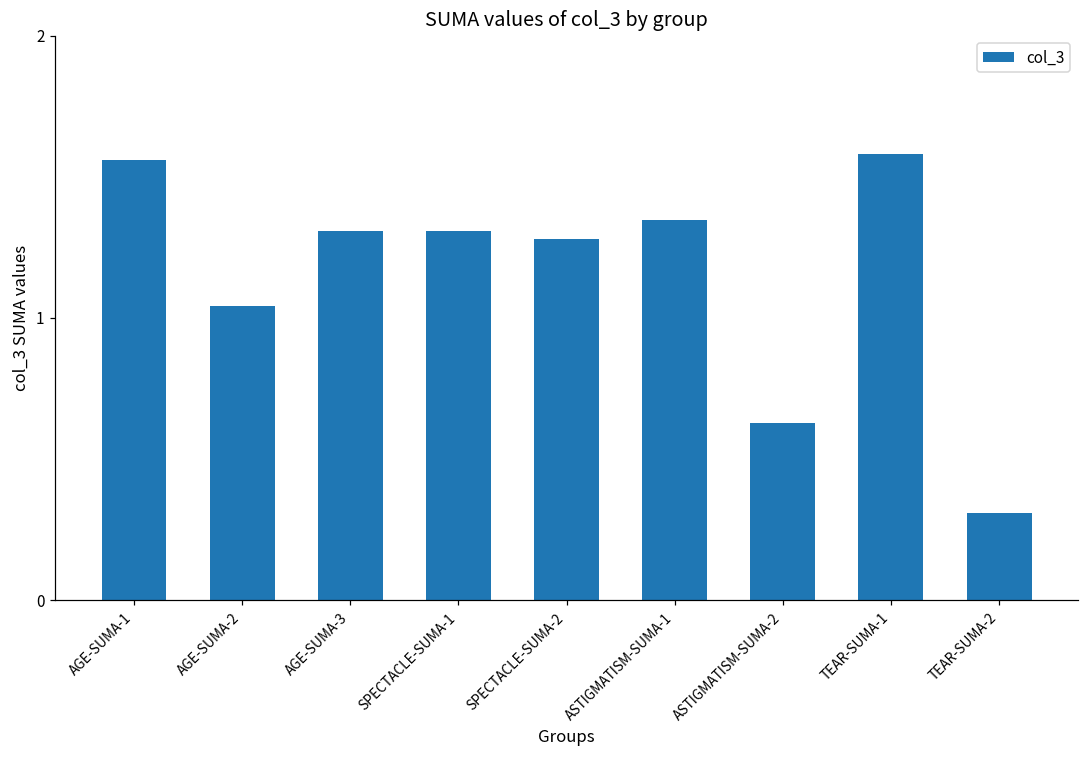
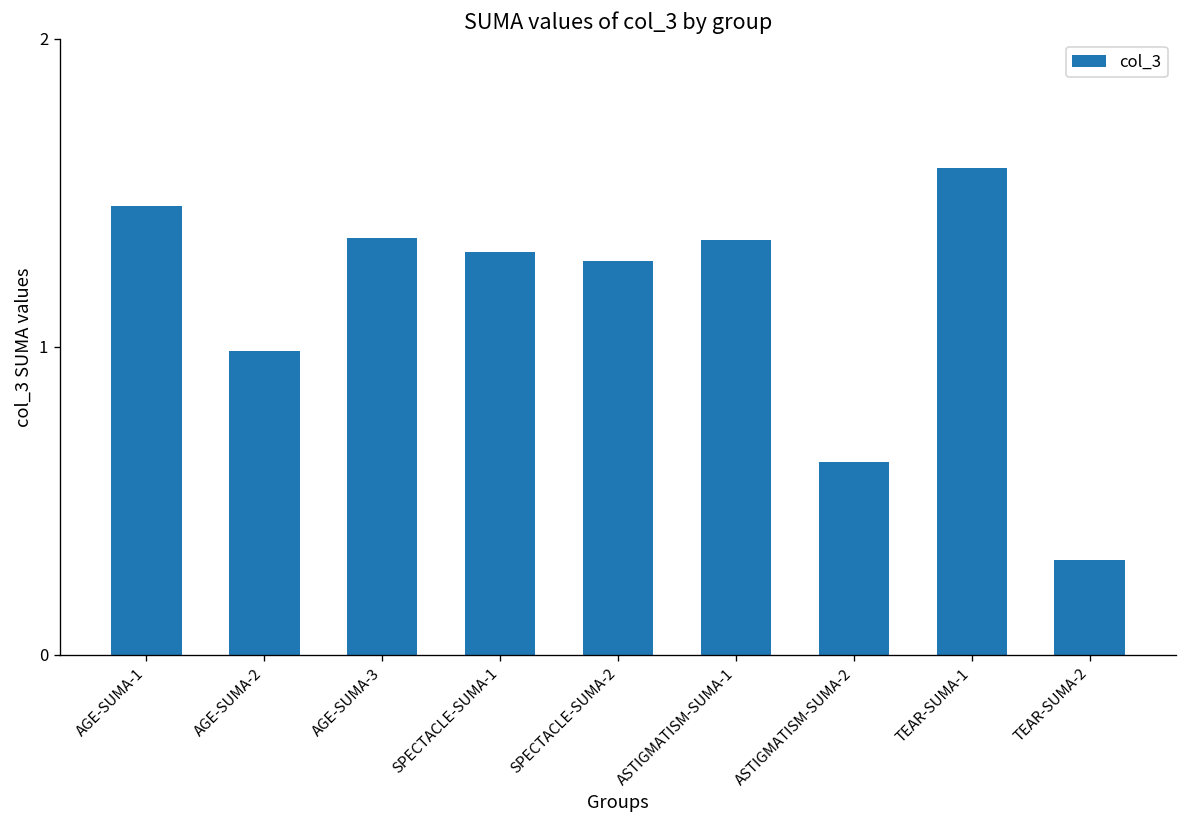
AGE-SUMA-1: 1.56 -> 1.46
AGE-SUMA-2: 1.04 -> 0.99
AGE-SUMA-3: 1.31 -> 1.35
